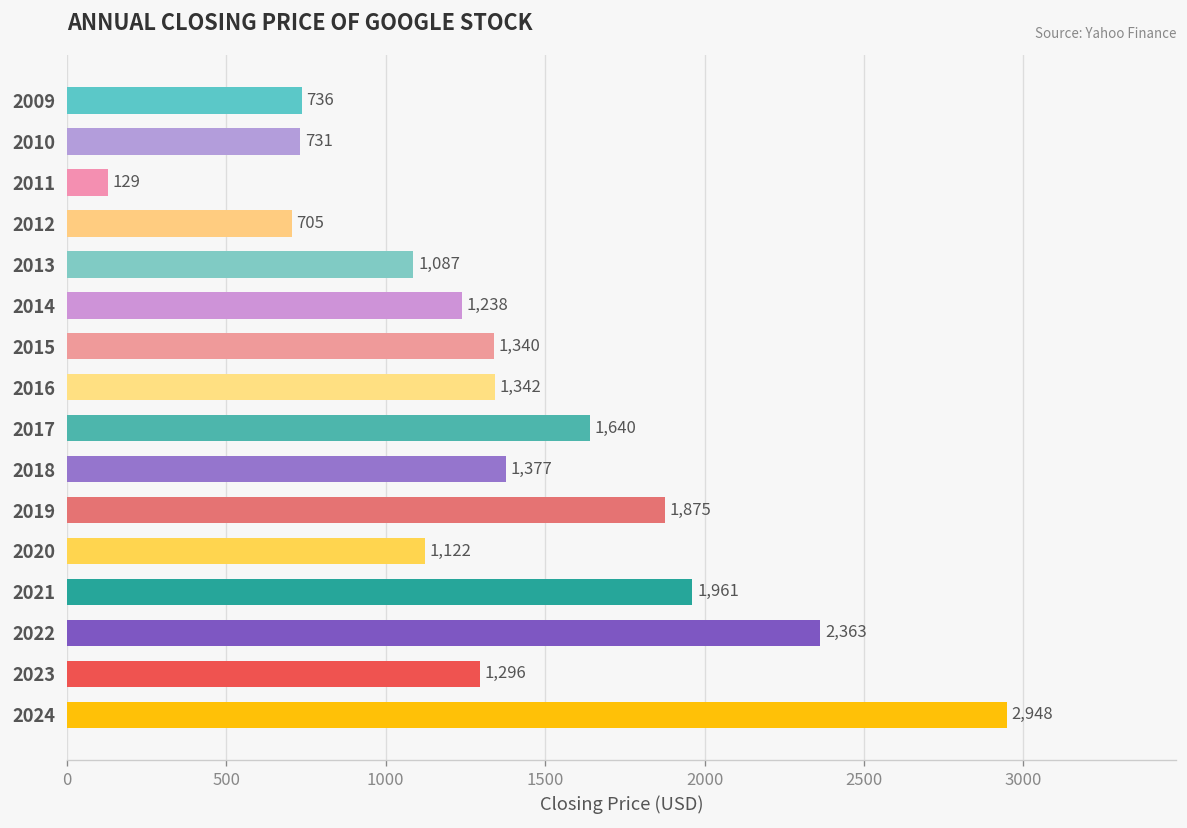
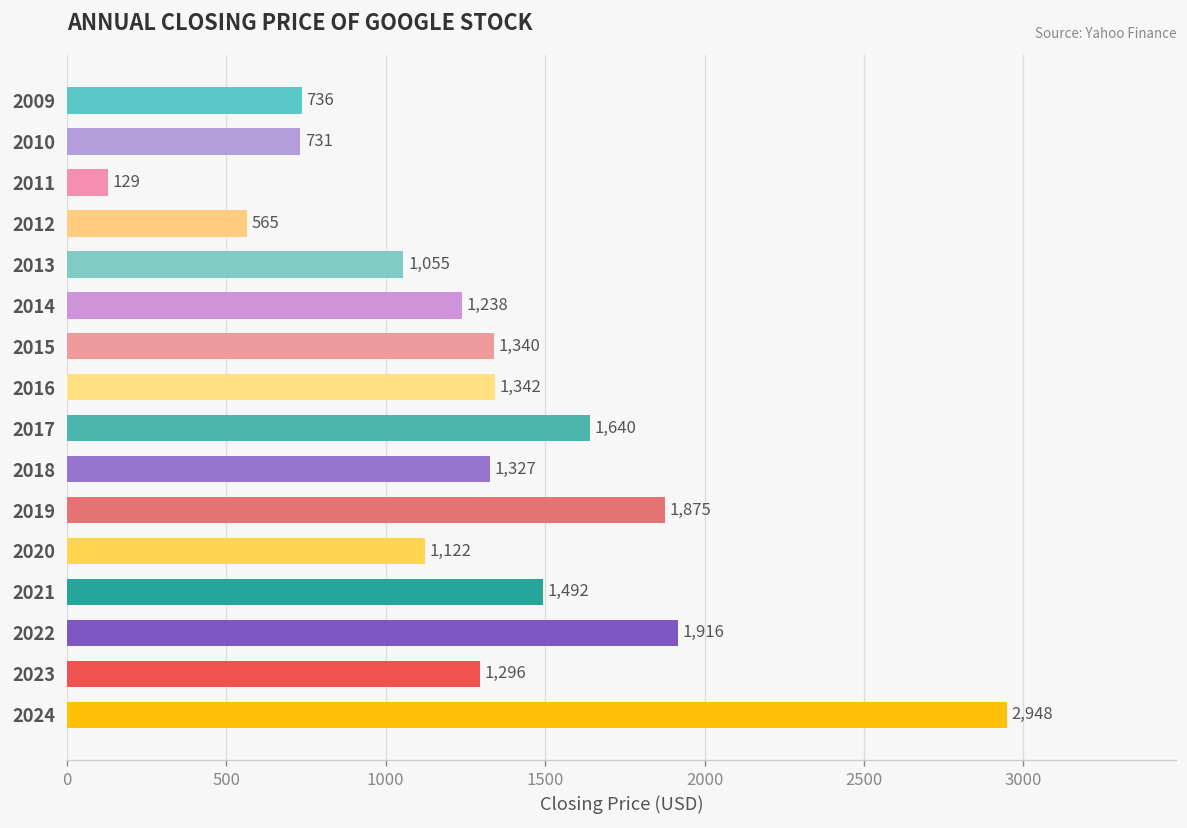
2012: 705 -> 565
2013: 1,087 -> 1,055
2018: 1,377 -> 1,327
2021: 1,961 -> 1,492
2022: 2,363 -> 1,916
